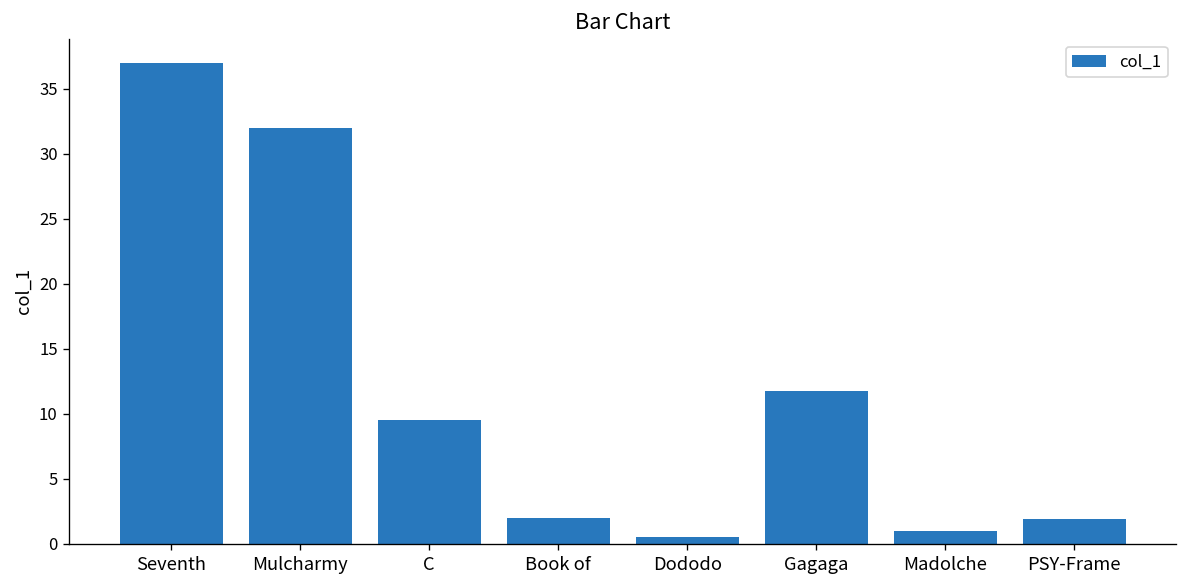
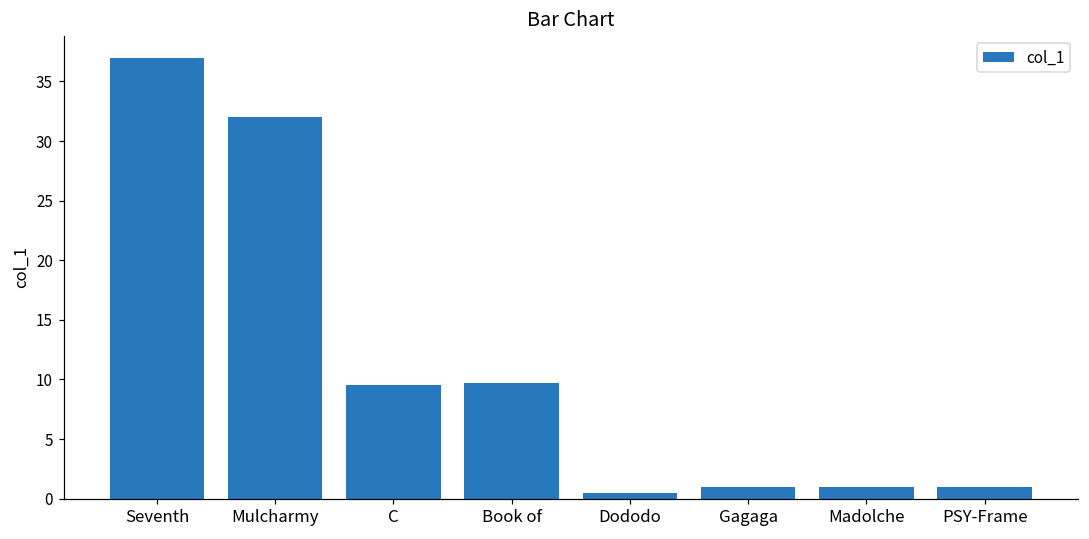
Book of: 2.0 -> 9.7
Gagaga: 11.8 -> 1.0
PSY-Frame: 1.9 -> 1.0
